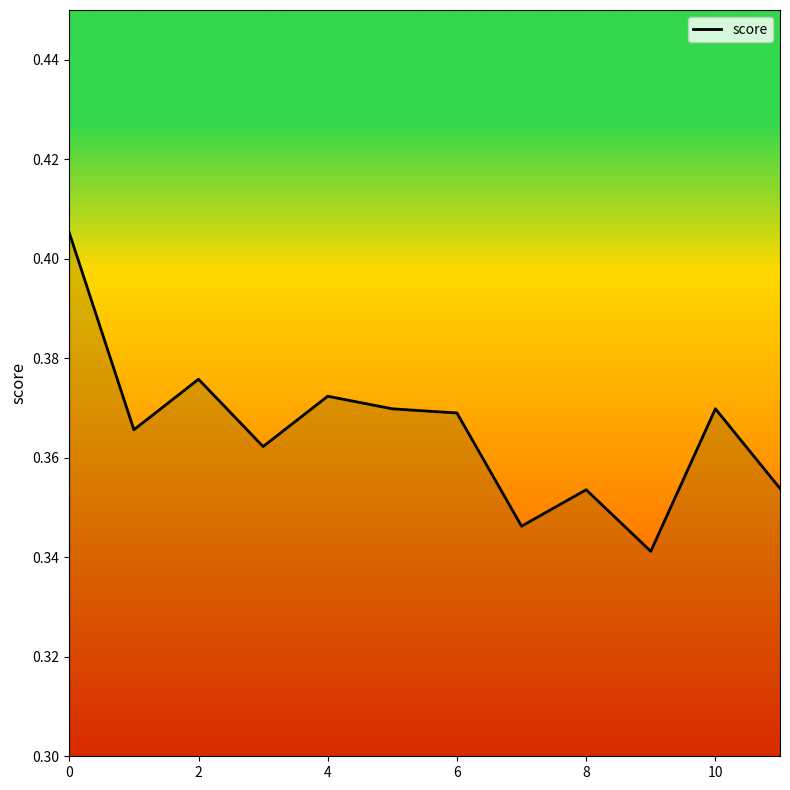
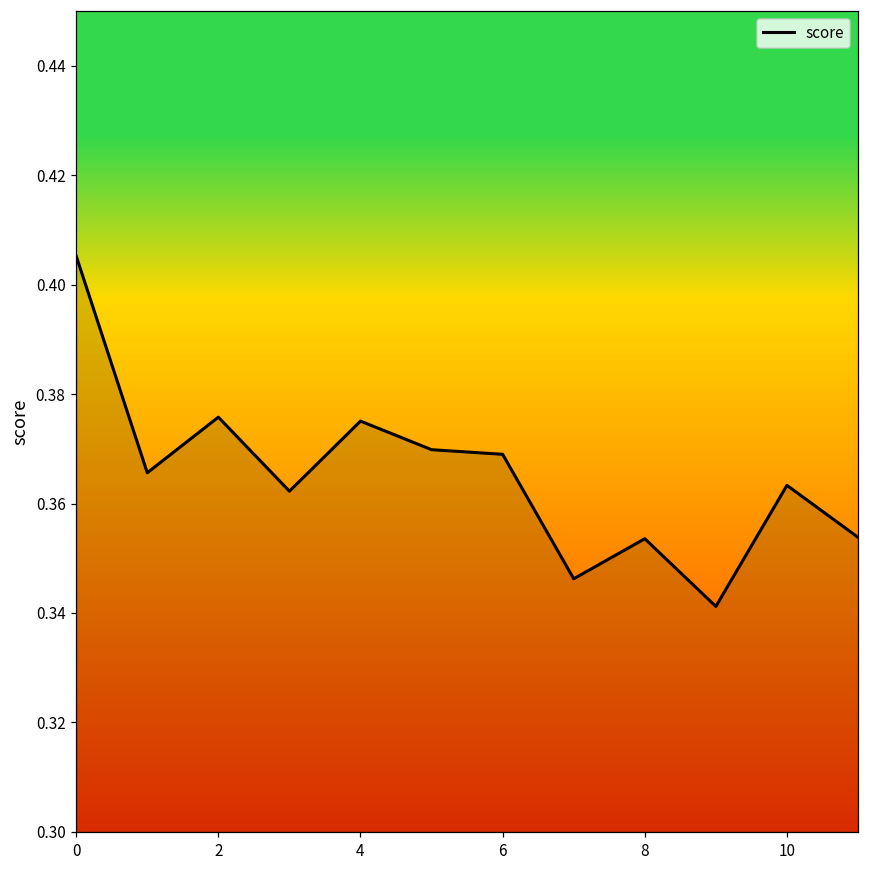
4: 0.372 -> 0.375
10: 0.370 -> 0.363
